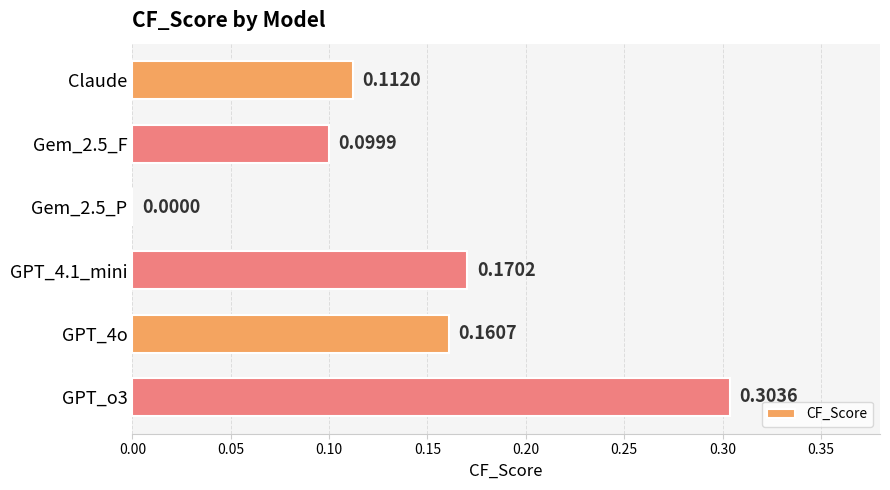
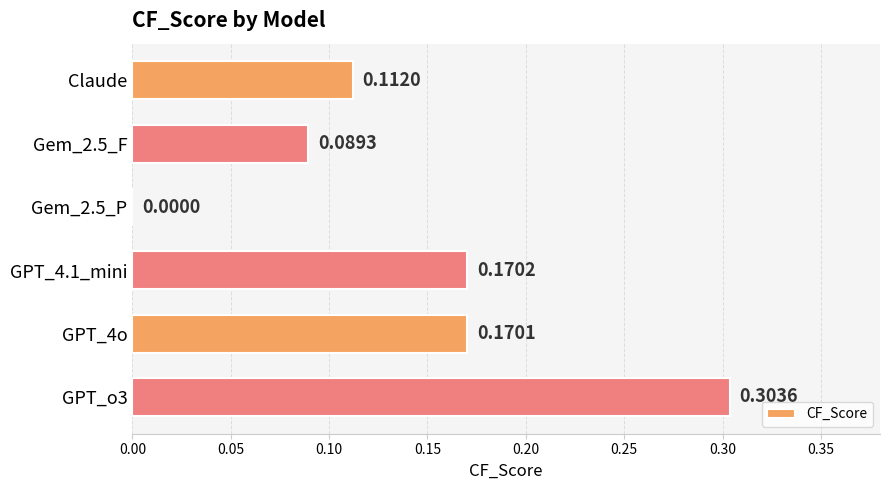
Gem_2.5_F: 0.0999 -> 0.0893
GPT_4o: 0.1607 -> 0.1701
